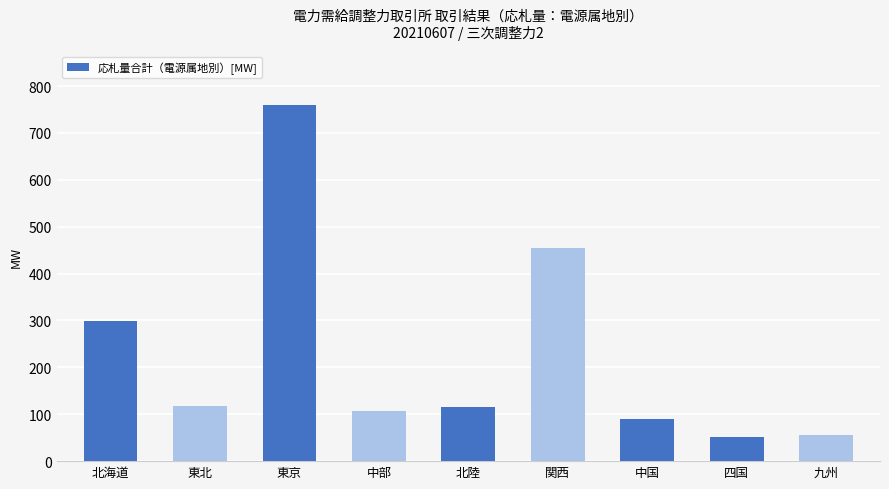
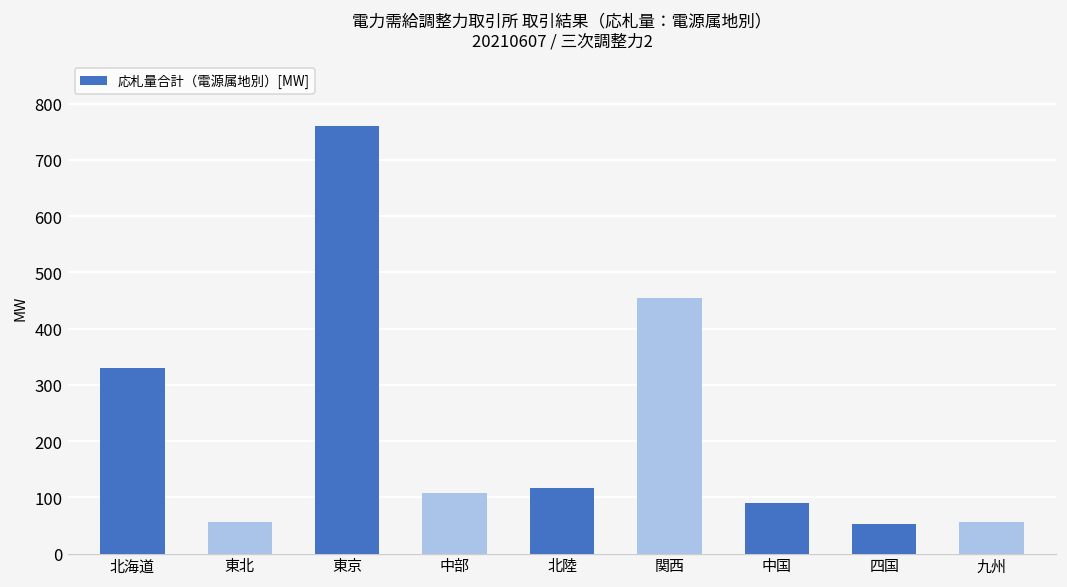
北海道: 300 -> 330
東北: 120 -> 60
